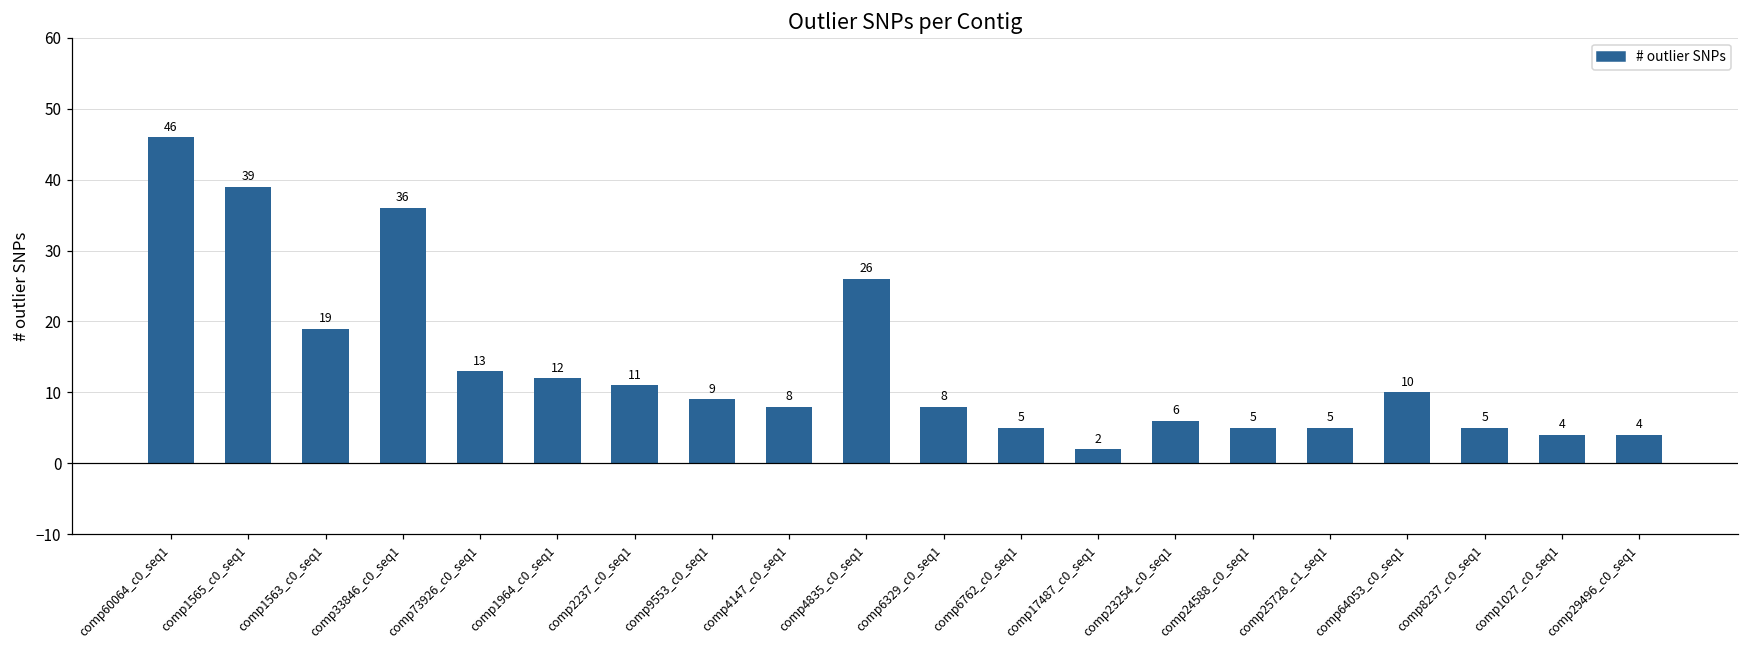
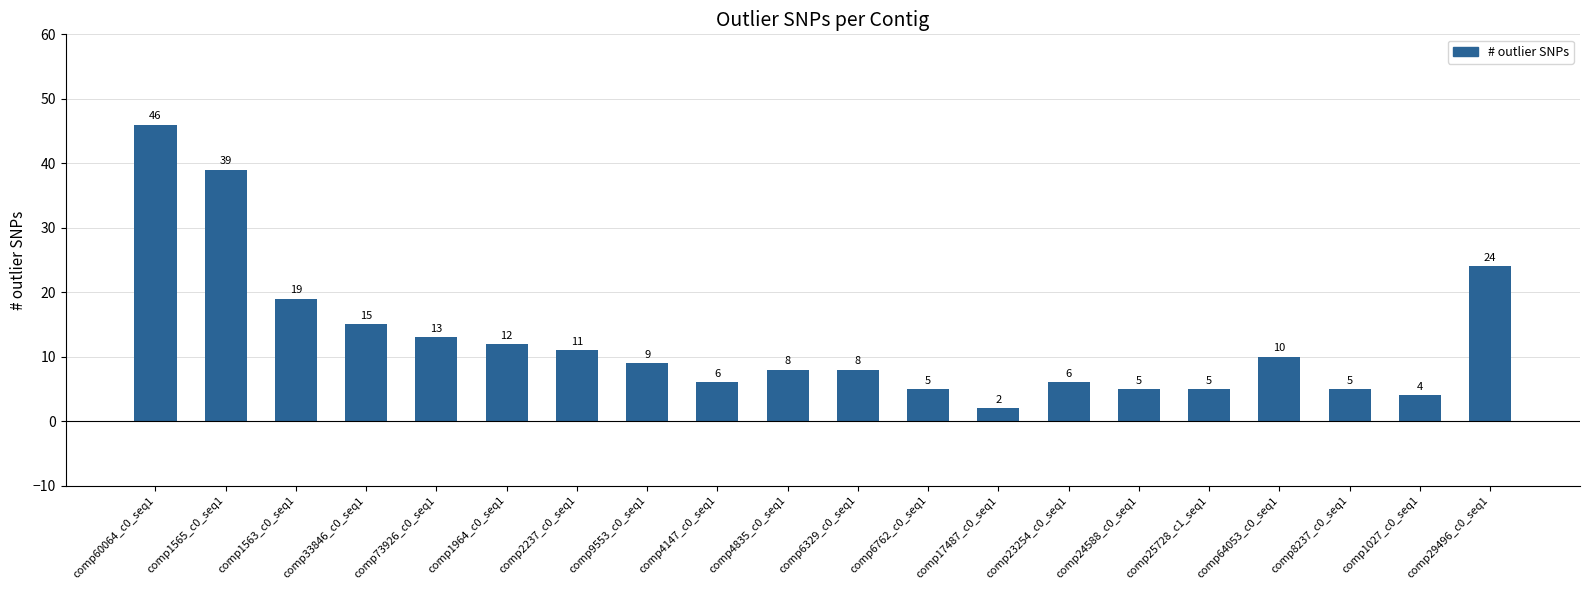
comp33846_c0_seq1: 36 -> 15
comp4147_c0_seq1: 8 -> 6
comp4835_c0_seq1: 26 -> 8
comp29496_c0_seq1: 4 -> 24
